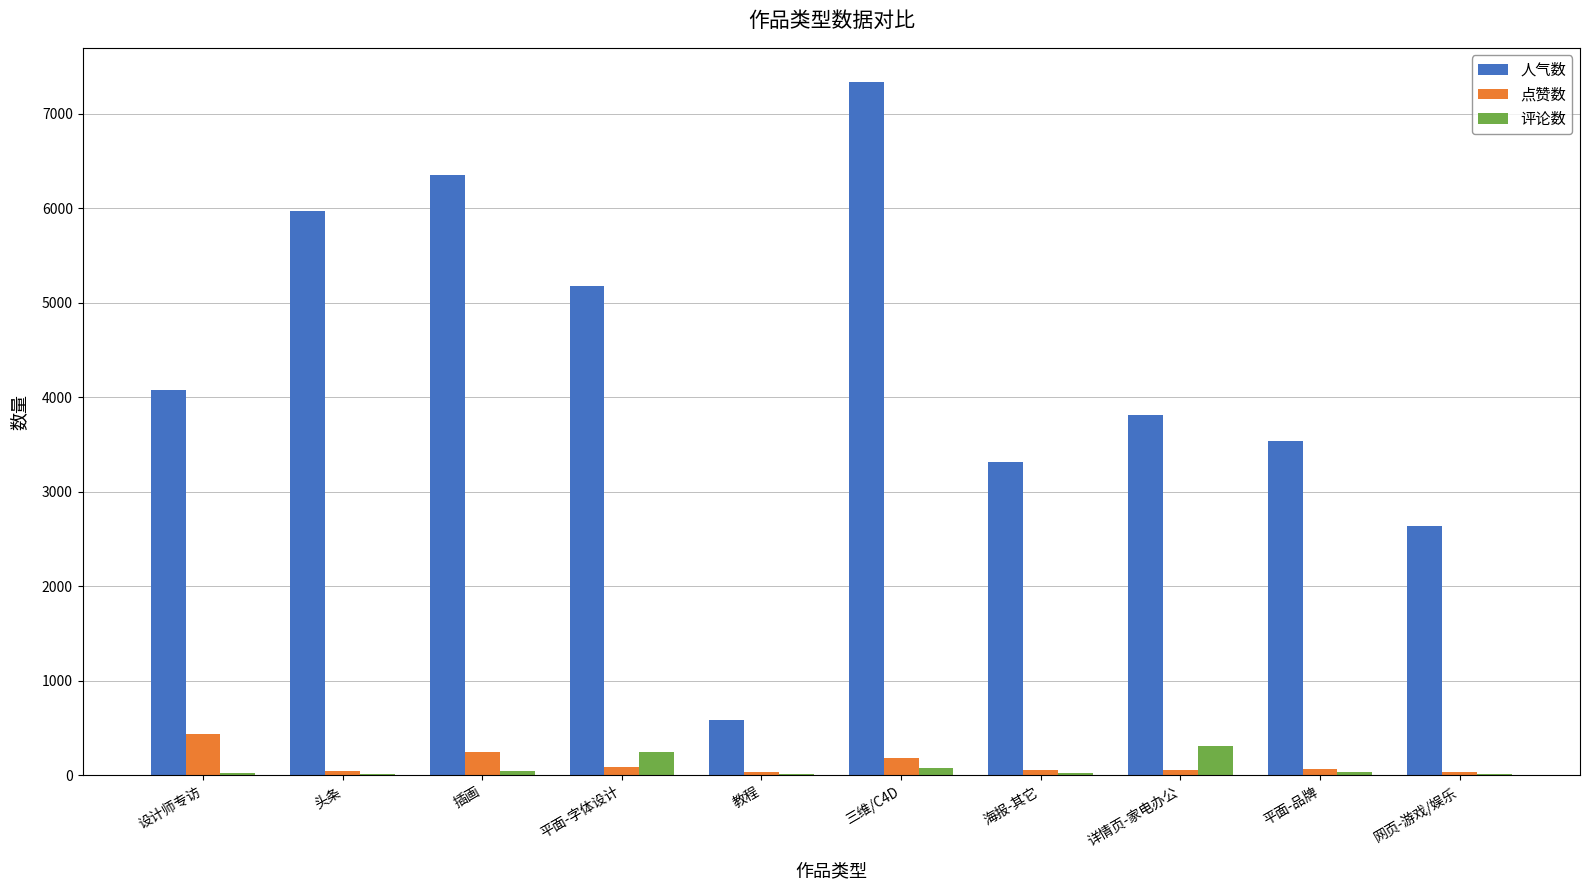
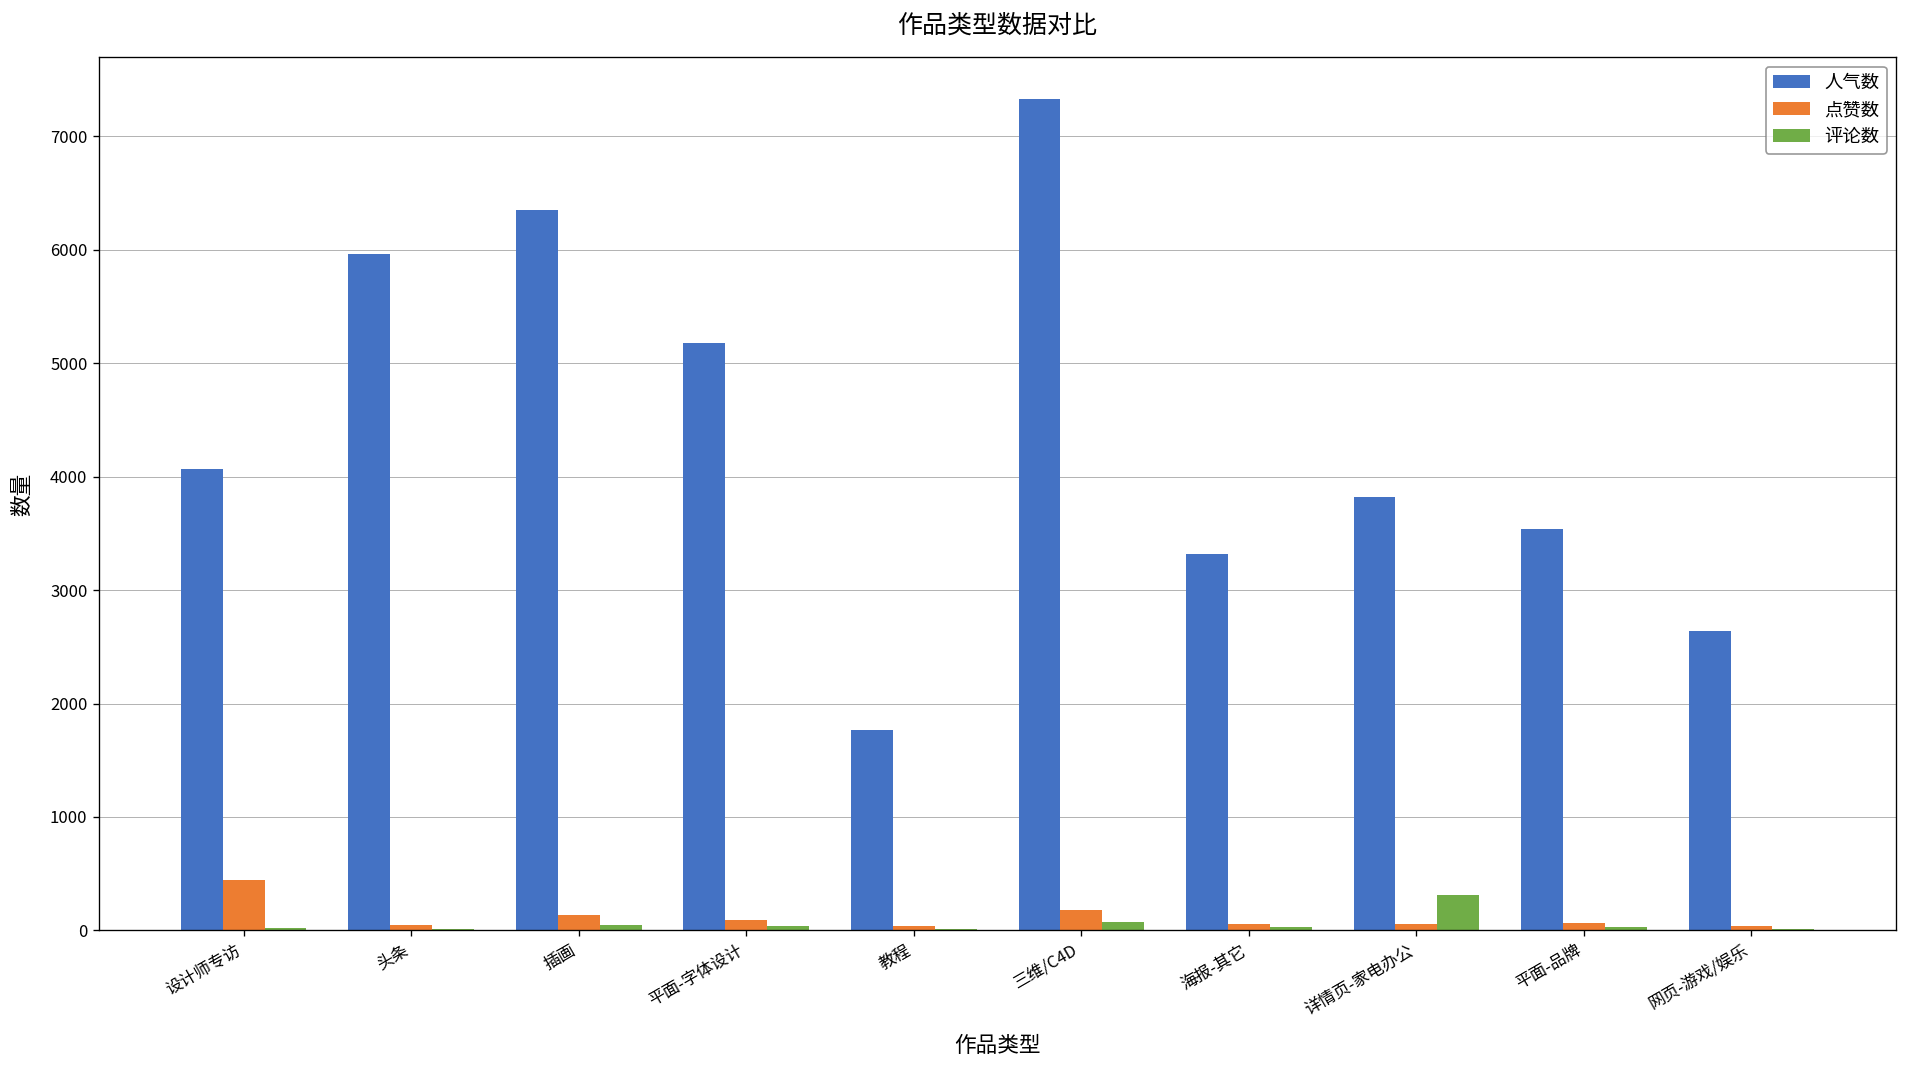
点赞数, 插画: 300 -> 100
评论数, 平面-字体设计: 200 -> 0
人气数, 教程: 600 -> 1800
